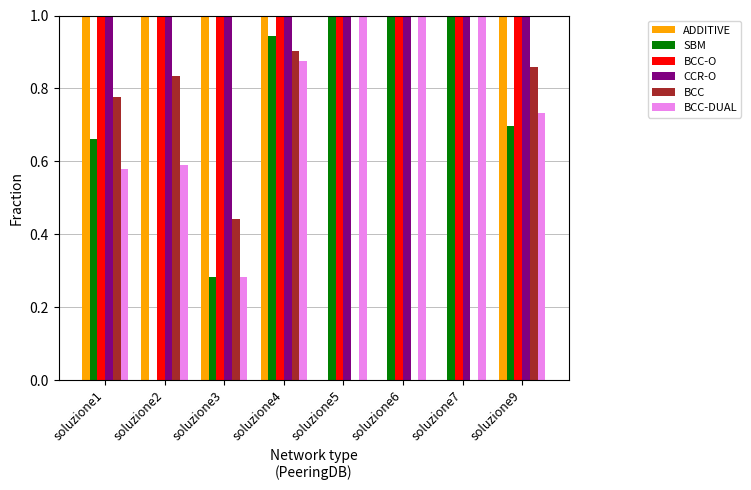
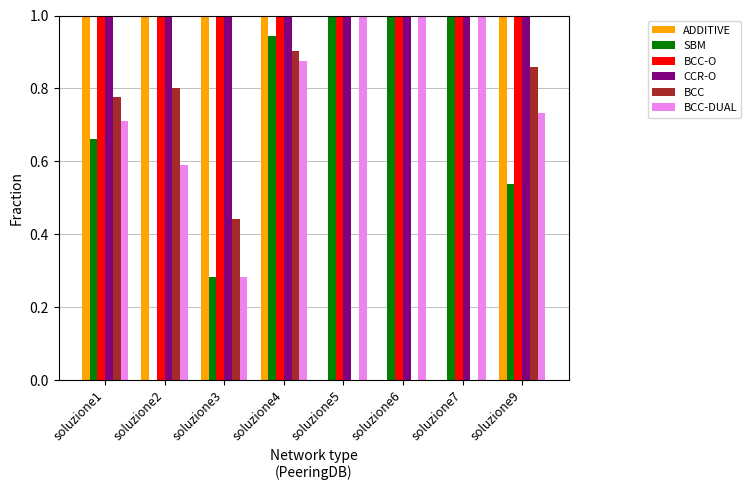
BCC-DUAL, soluzione1: 0.58 -> 0.71
BCC, soluzione2: 0.83 -> 0.80
SBM, soluzione9: 0.70 -> 0.54
